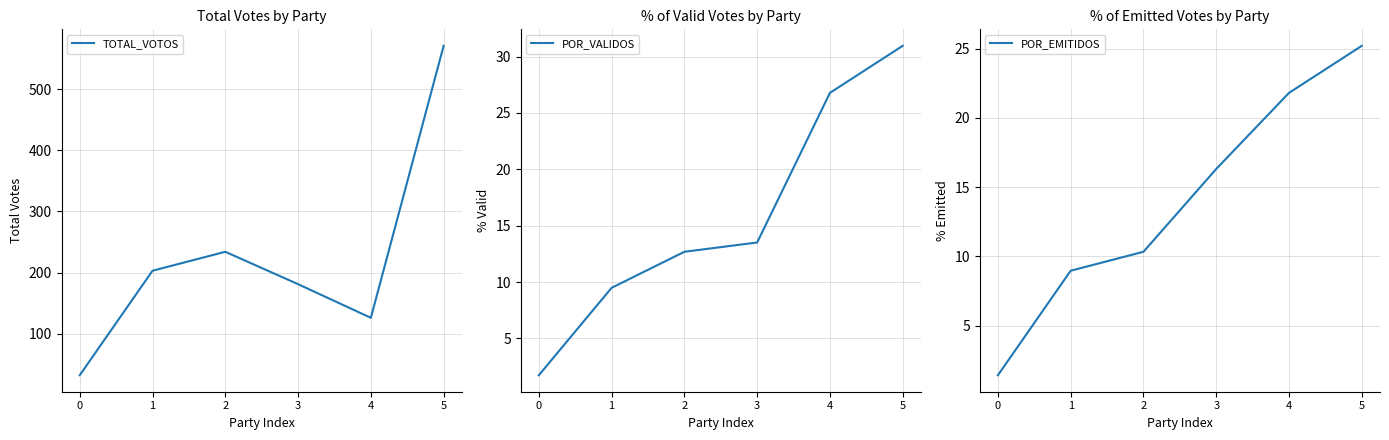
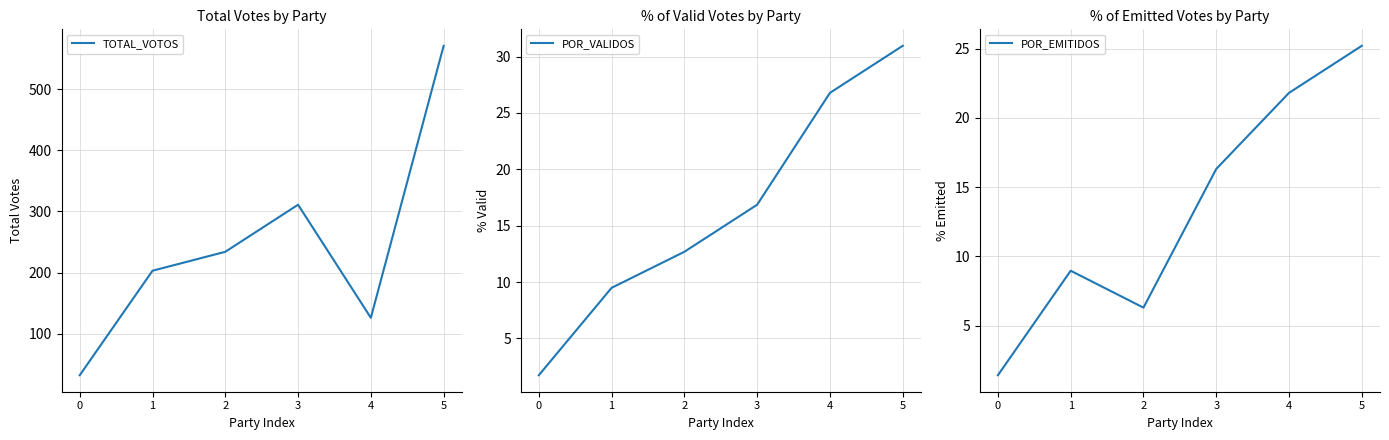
Total Votes by Party, 3: 180 -> 310
% of Valid Votes by Party, 3: 13.5 -> 16.9
% of Emitted Votes by Party, 2: 10.3 -> 6.3
